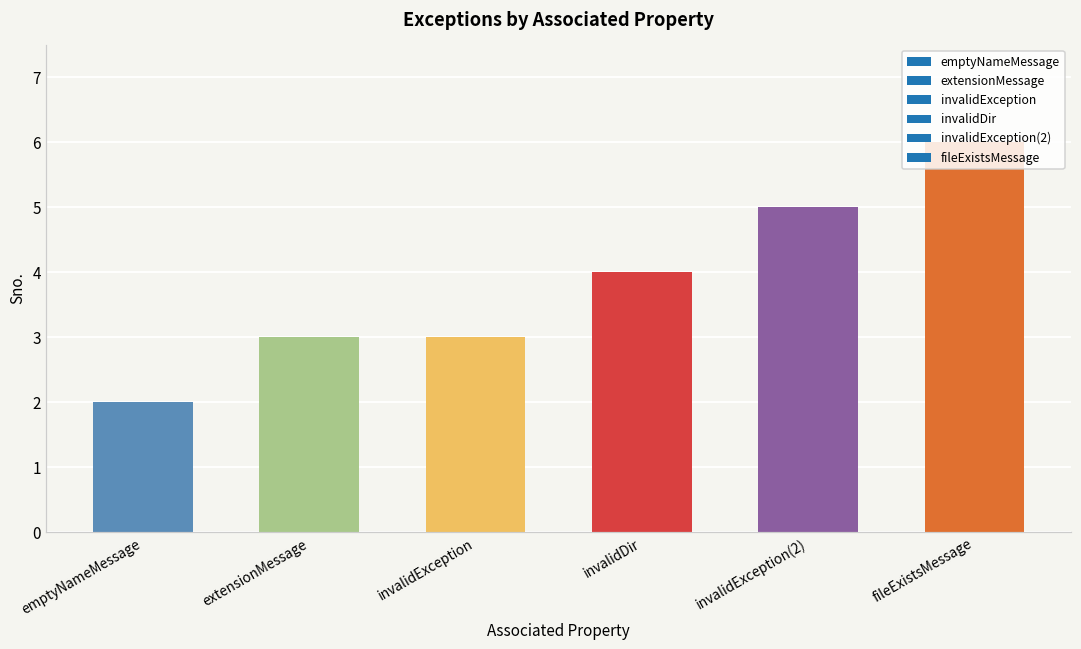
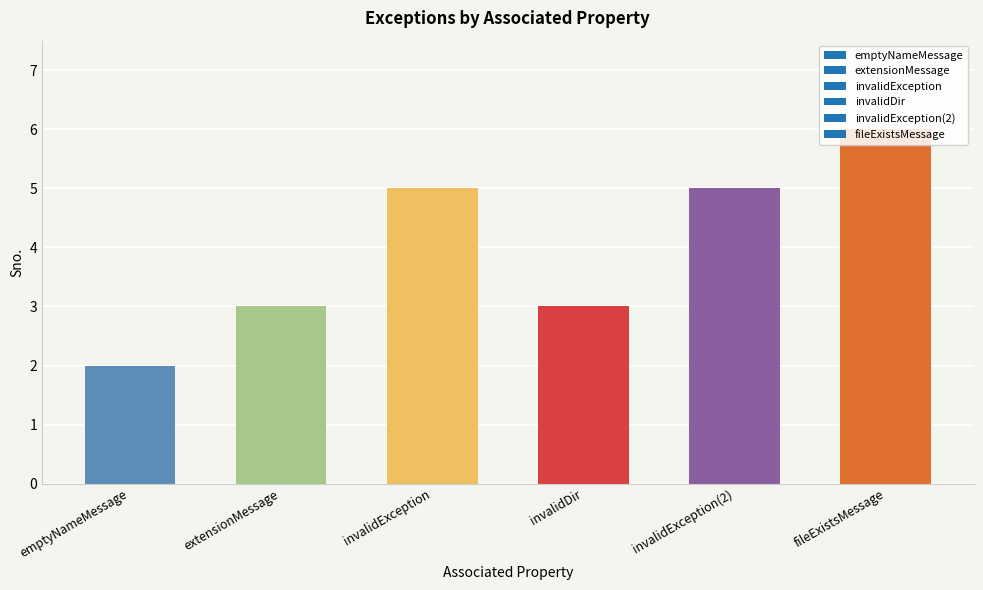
invalidException: 3 -> 5
invalidDir: 4 -> 3
